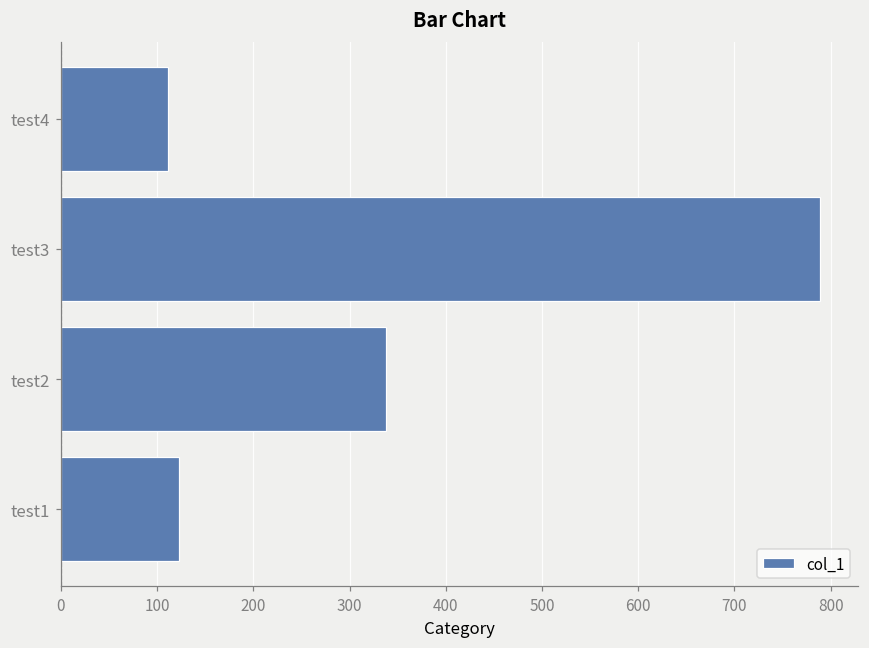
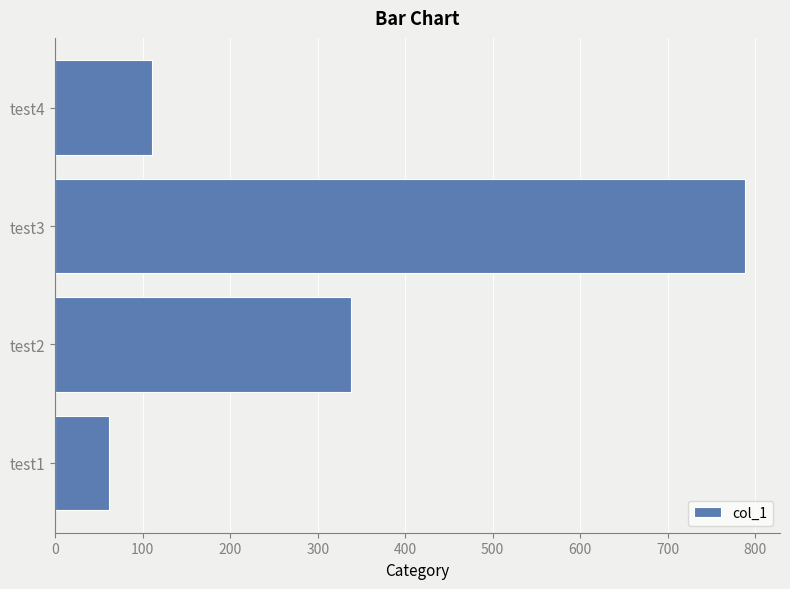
test1: 120 -> 60
